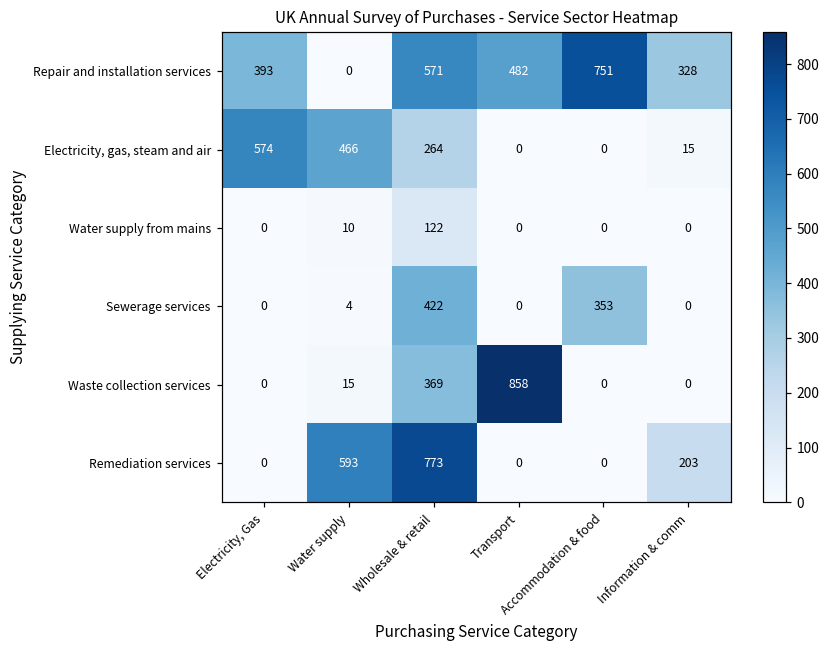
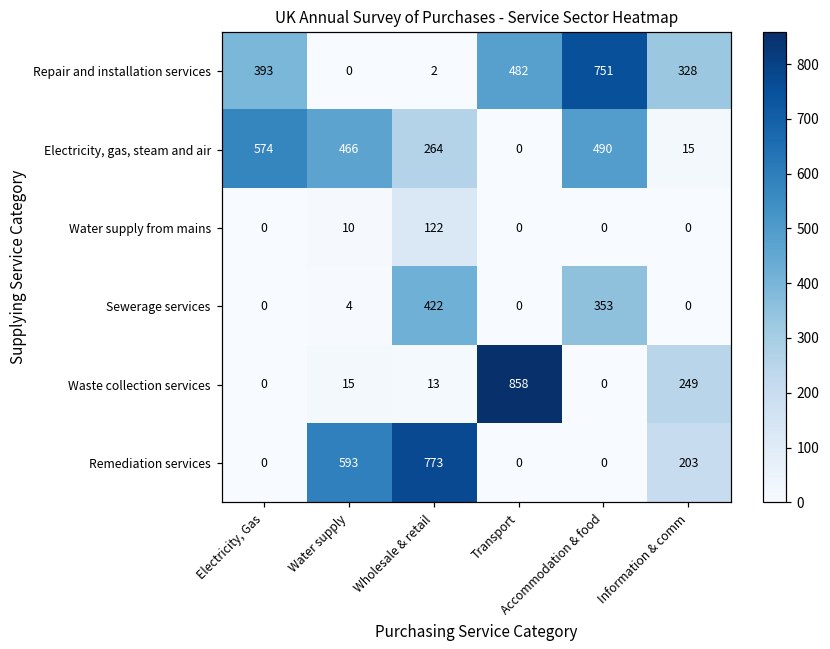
Repair and installation services, Wholesale & retail: 571 -> 2
Electricity, gas, steam and air, Accommodation & food: 0 -> 490
Waste collection services, Wholesale & retail: 369 -> 13
Waste collection services, Information & comm: 0 -> 249
